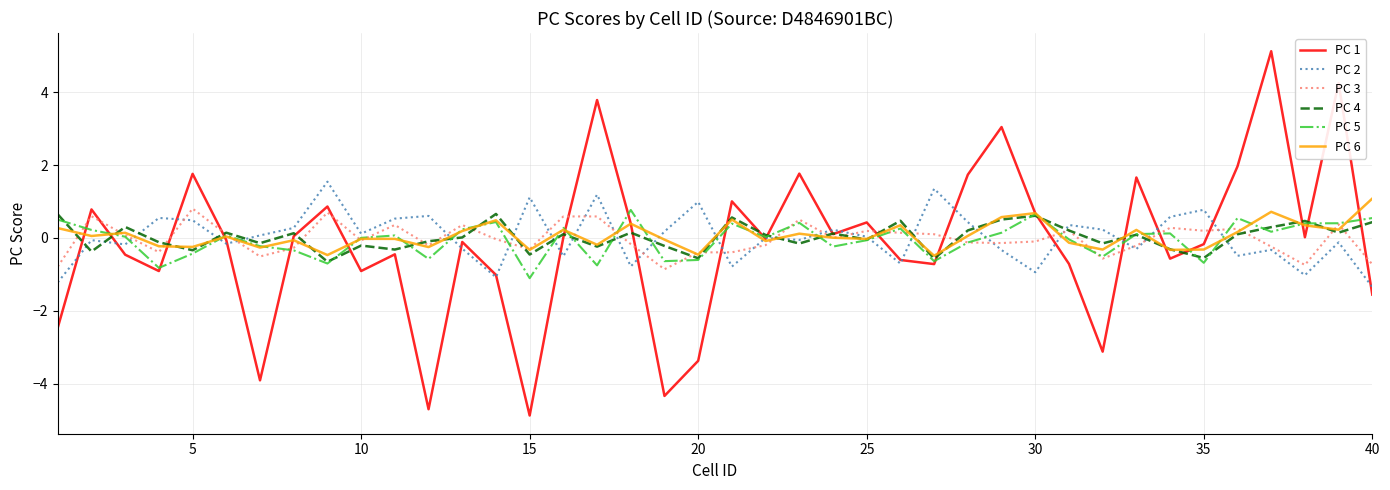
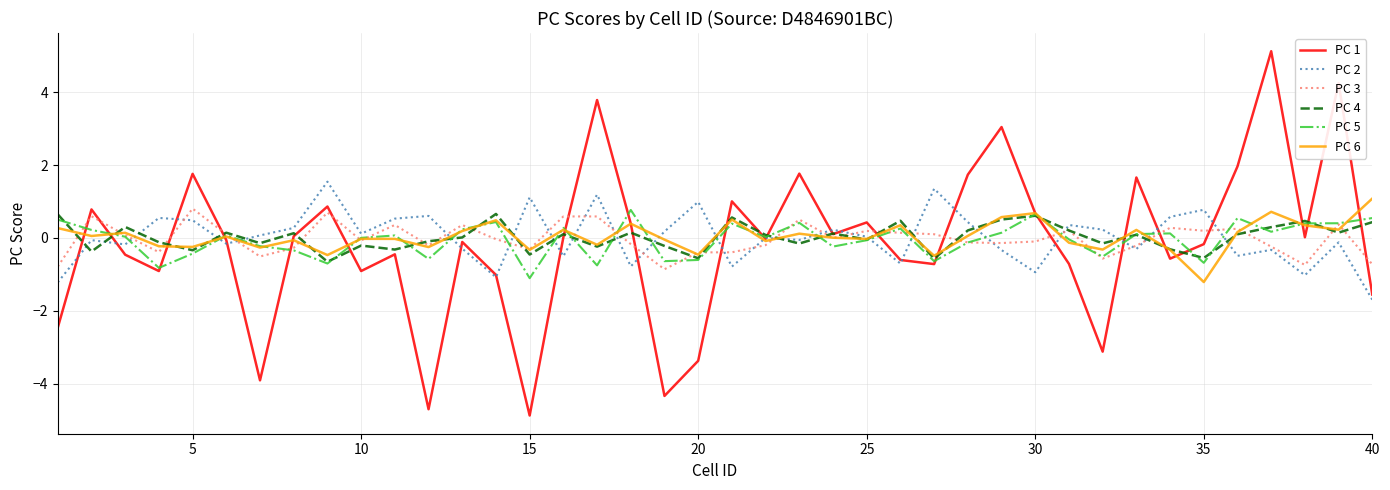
PC 6, 35: -0.3 -> -1.2
PC 2, 40: -1.3 -> -1.7
